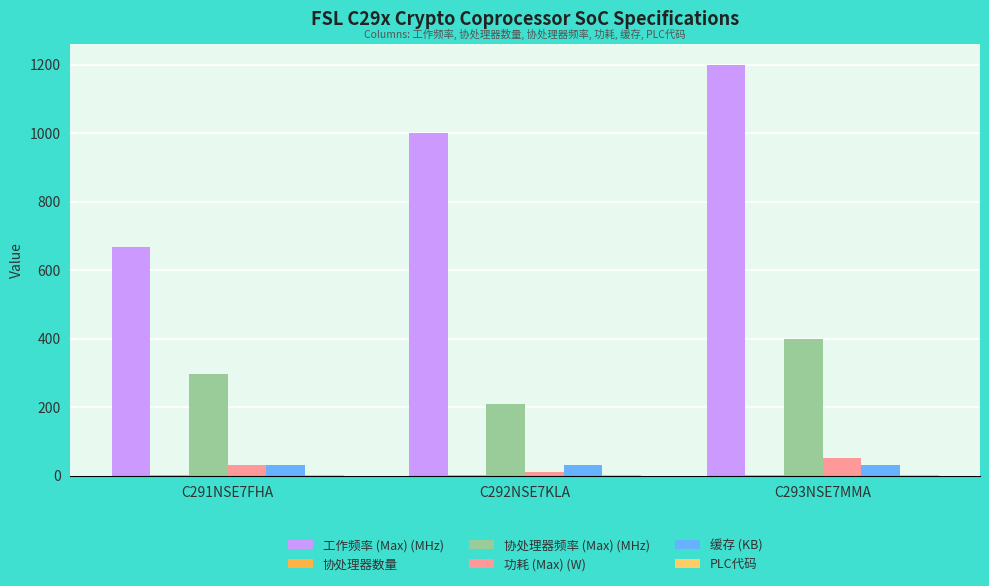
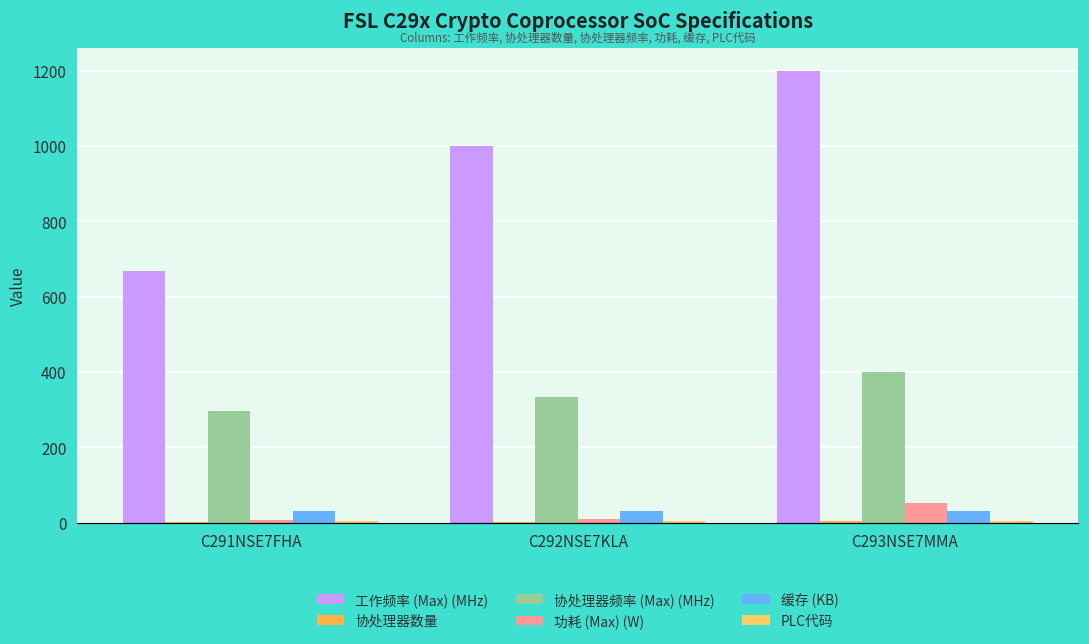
功耗 (Max) (W), C291NSE7FHA: 30 -> 10
协处理器频率 (Max) (MHz), C292NSE7KLA: 210 -> 330
